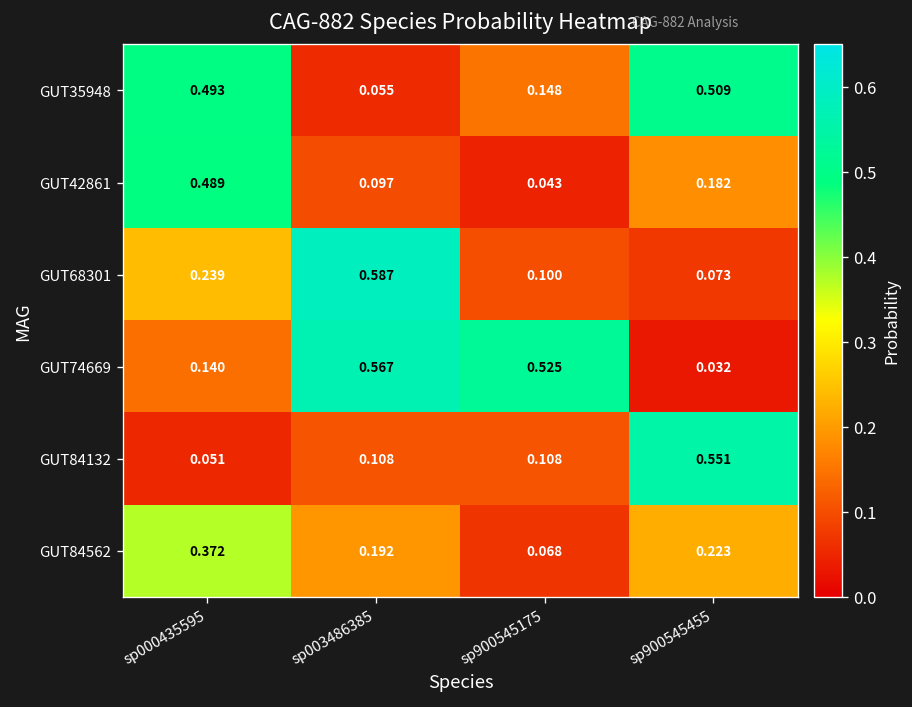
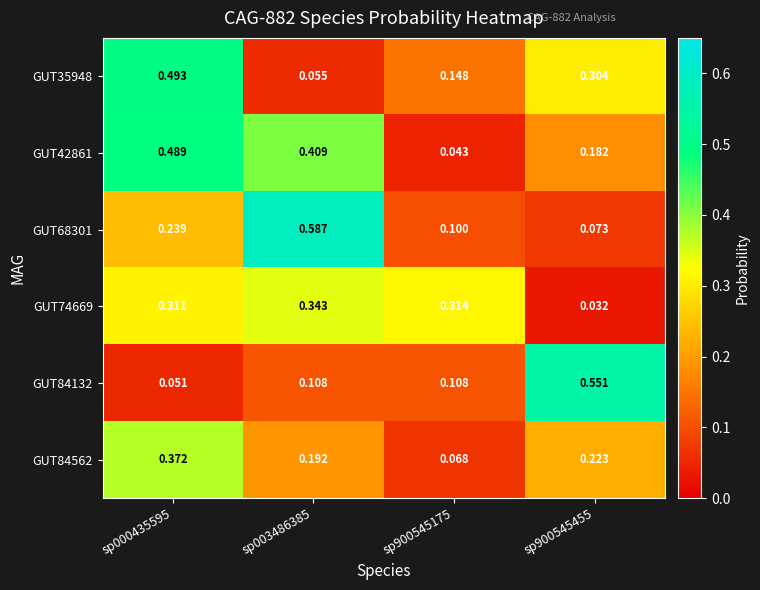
GUT35948, sp900545455: 0.509 -> 0.304
GUT42861, sp003486385: 0.097 -> 0.409
GUT74669, sp000435595: 0.140 -> 0.311
GUT74669, sp003486385: 0.567 -> 0.343
GUT74669, sp900545175: 0.525 -> 0.314
